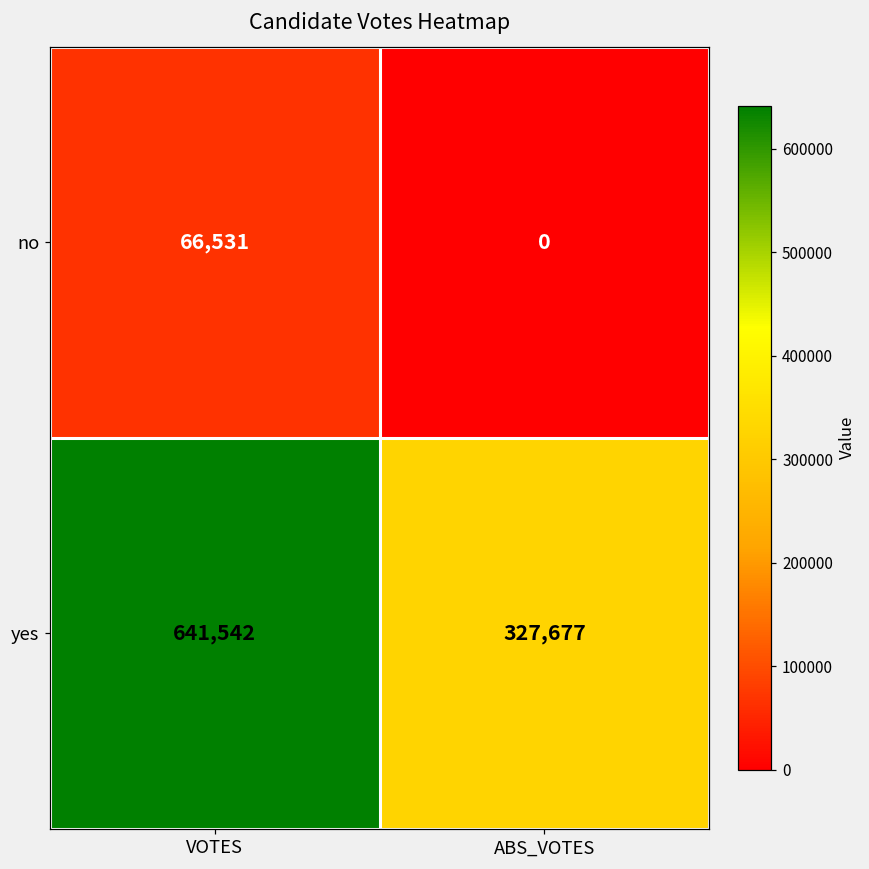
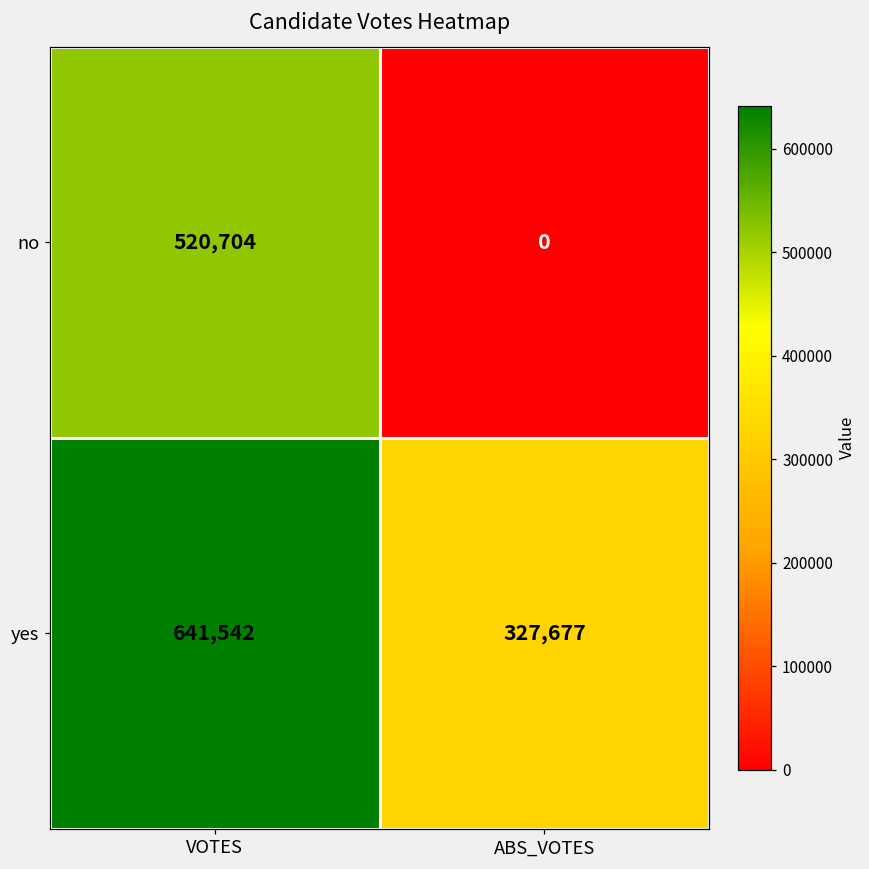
no, VOTES: 66,531 -> 520,704
